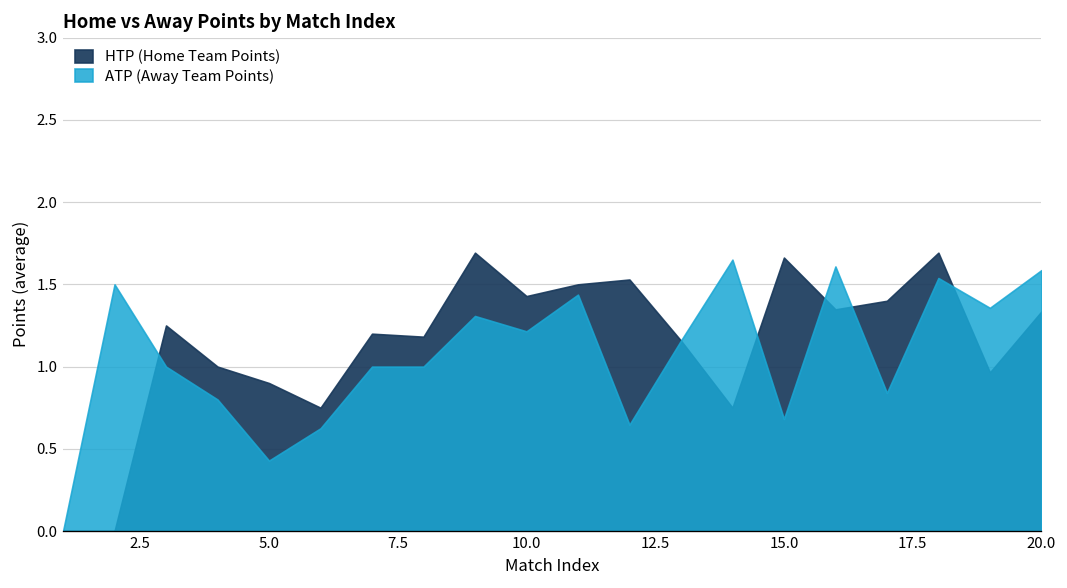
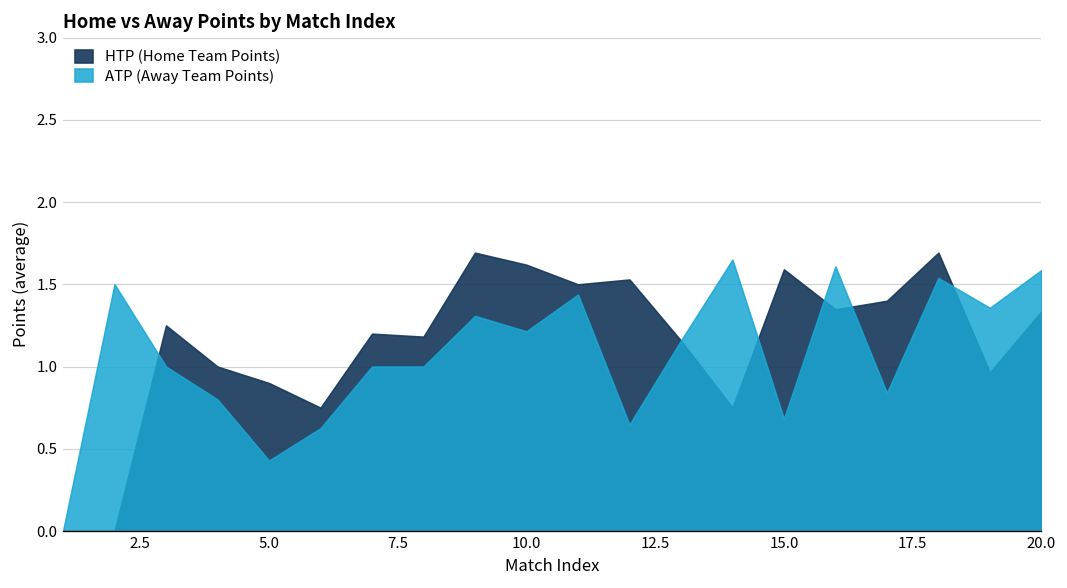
HTP (Home Team Points), 10.0: 1.43 -> 1.62
HTP (Home Team Points), 15.0: 1.66 -> 1.59
